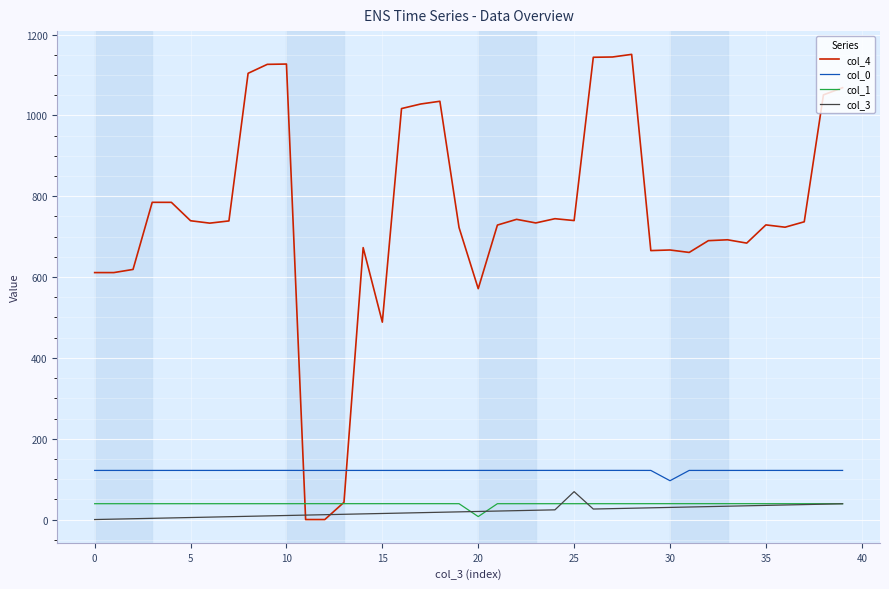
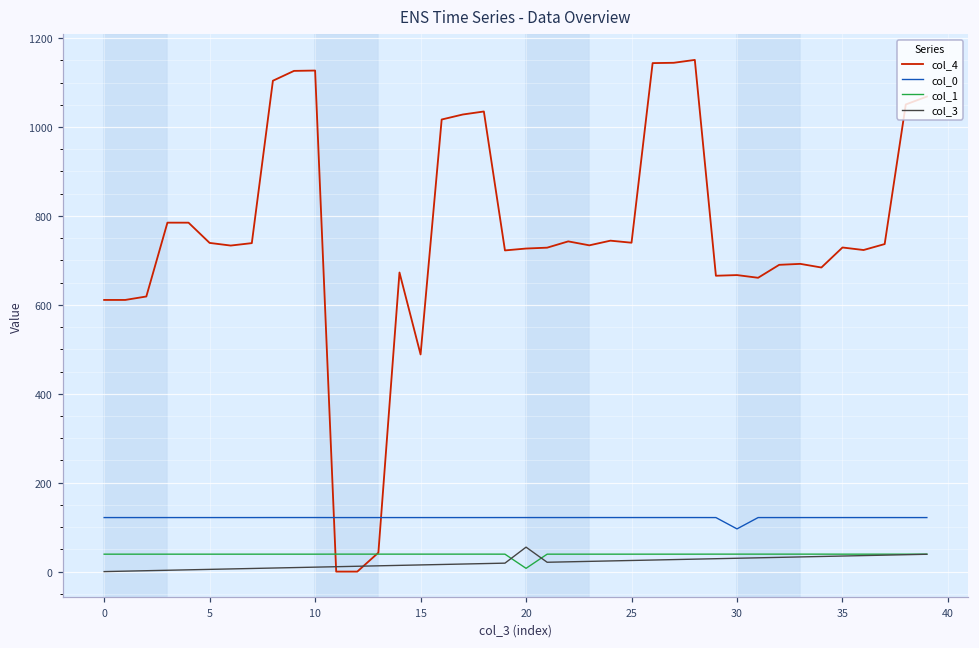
col_4, 20: 570 -> 730
col_3, 20: 20 -> 60
col_3, 25: 70 -> 30
